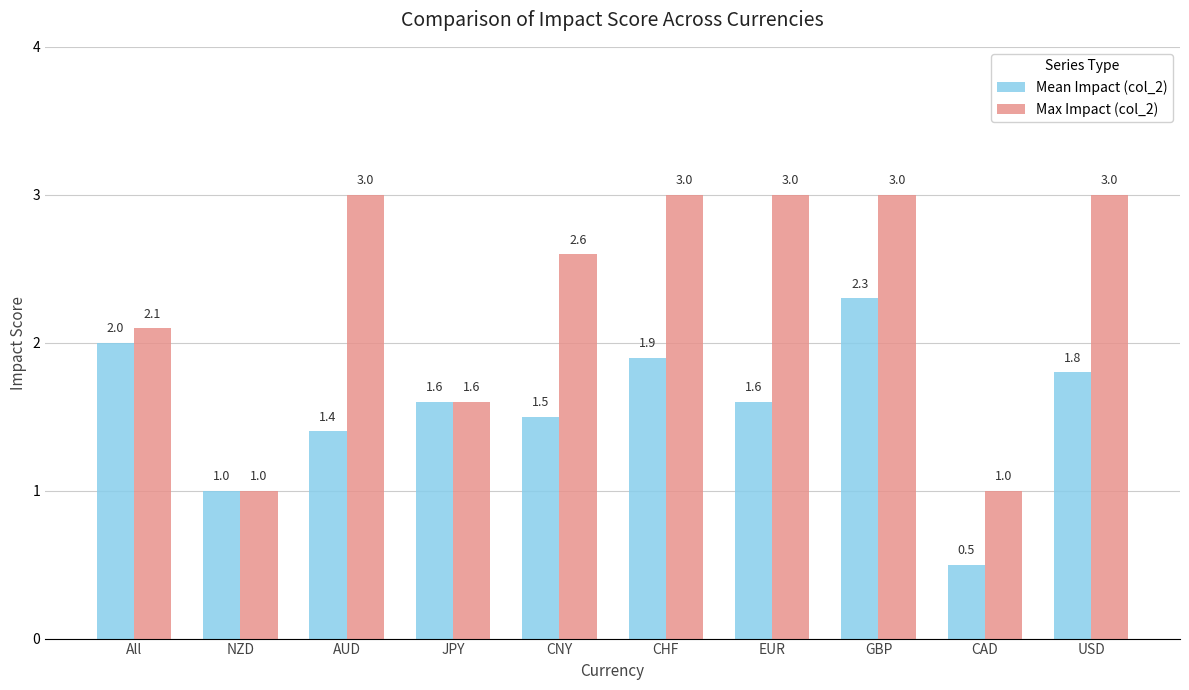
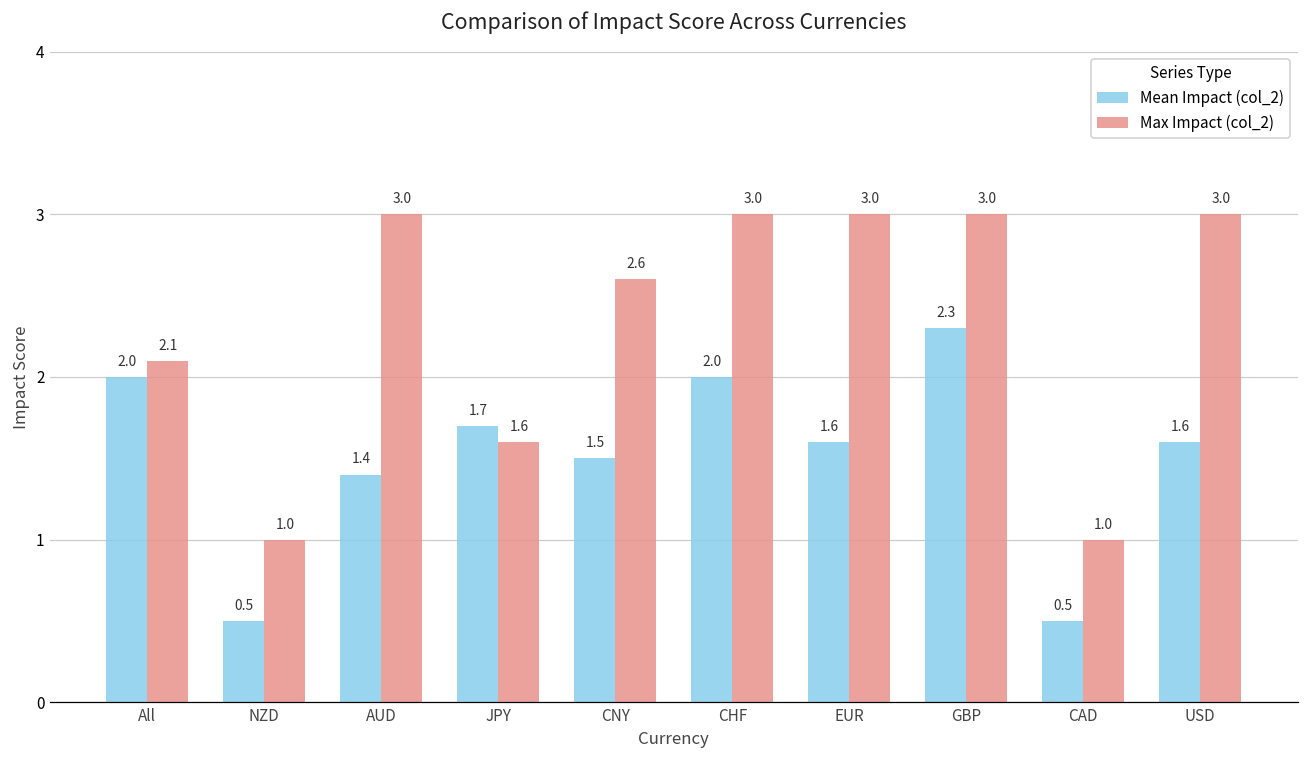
Mean Impact (col_2), NZD: 1.0 -> 0.5
Mean Impact (col_2), JPY: 1.6 -> 1.7
Mean Impact (col_2), CHF: 1.9 -> 2.0
Mean Impact (col_2), USD: 1.8 -> 1.6
